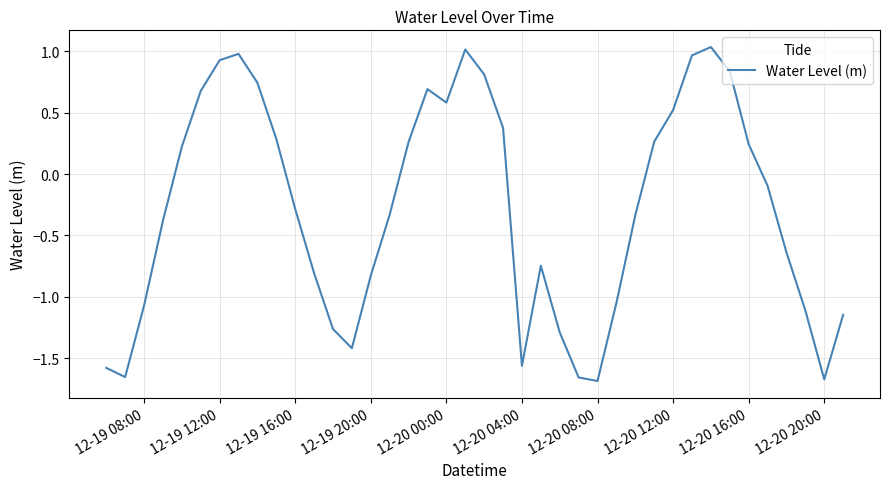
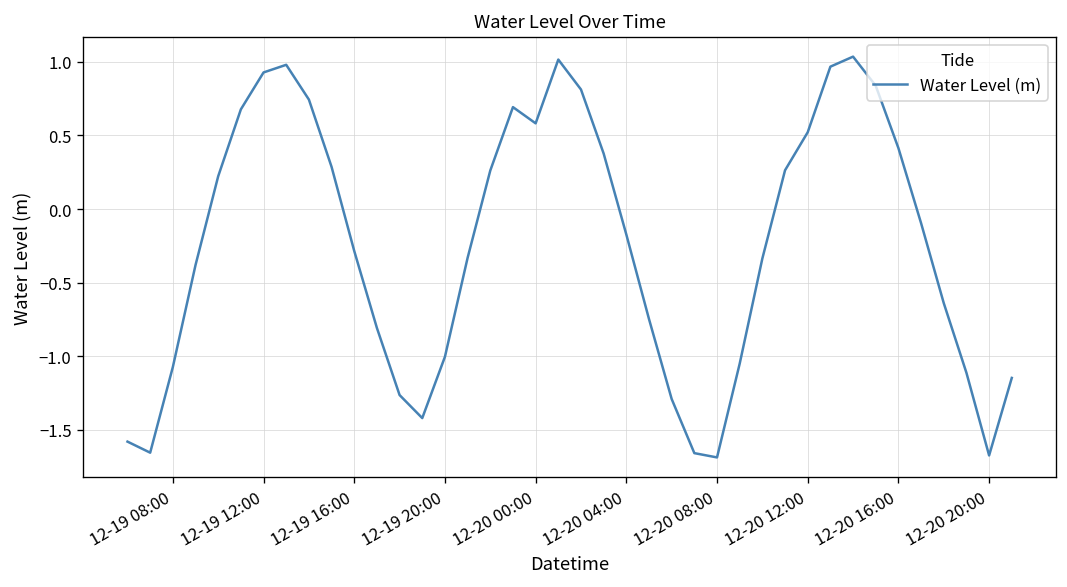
12-19 20:00: -0.83 -> -1.00
12-20 04:00: -1.56 -> -0.17
12-20 16:00: 0.24 -> 0.41
